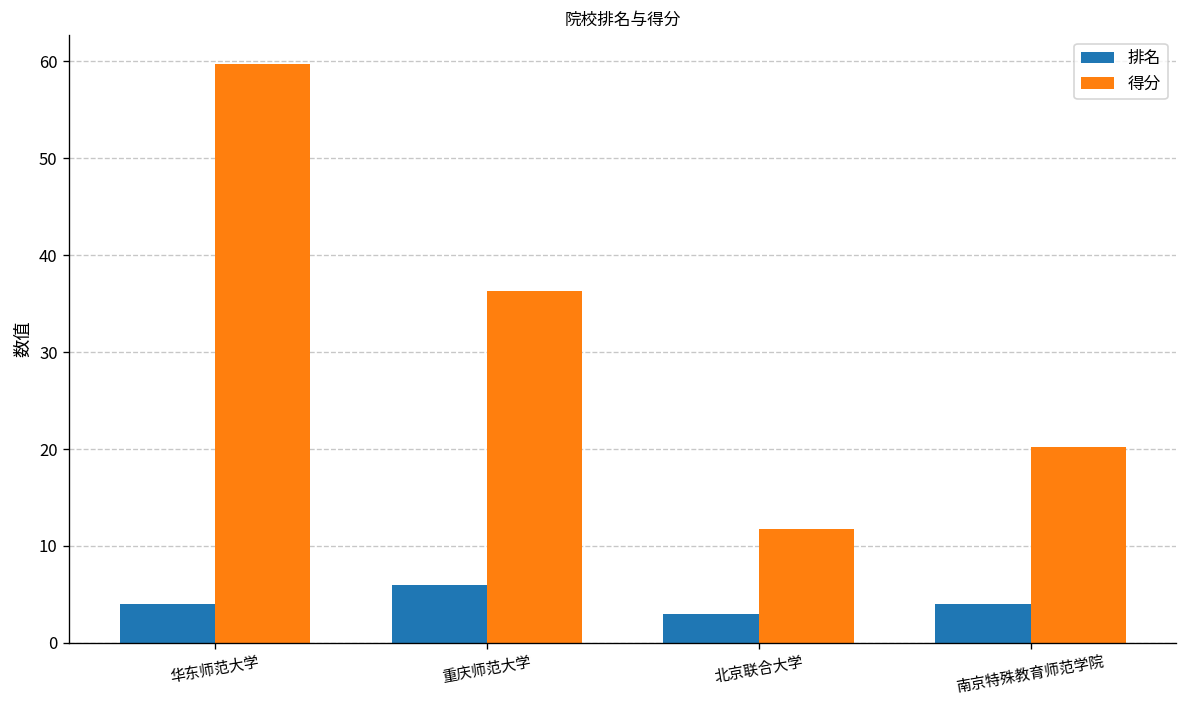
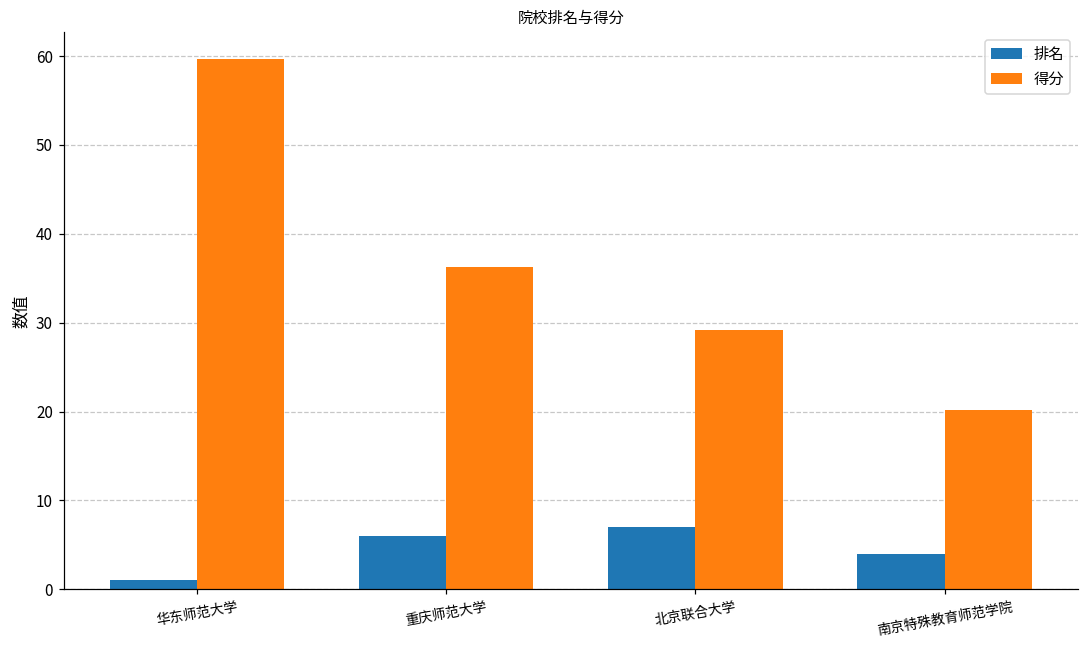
排名, 华东师范大学: 4 -> 1
排名, 北京联合大学: 3 -> 7
得分, 北京联合大学: 12 -> 29
